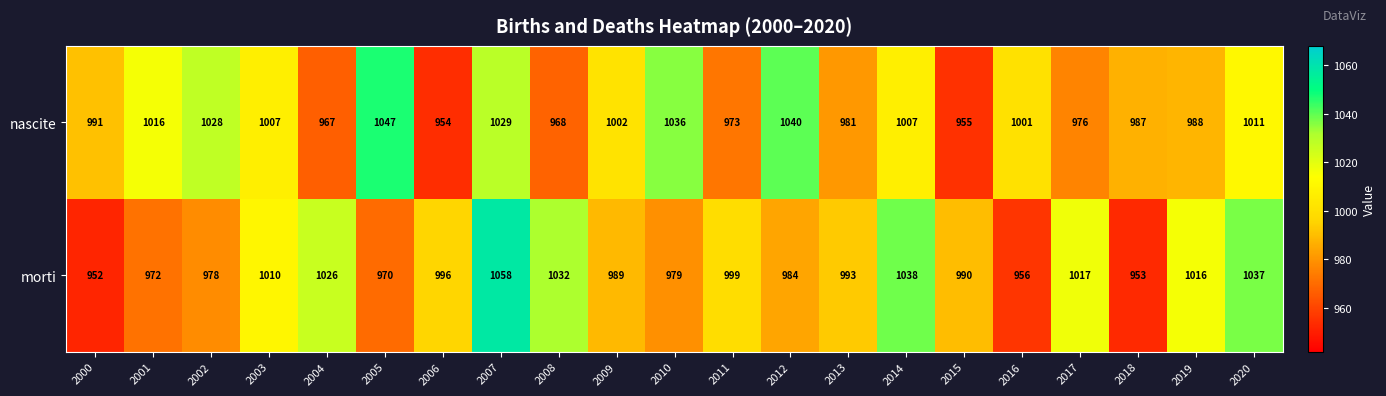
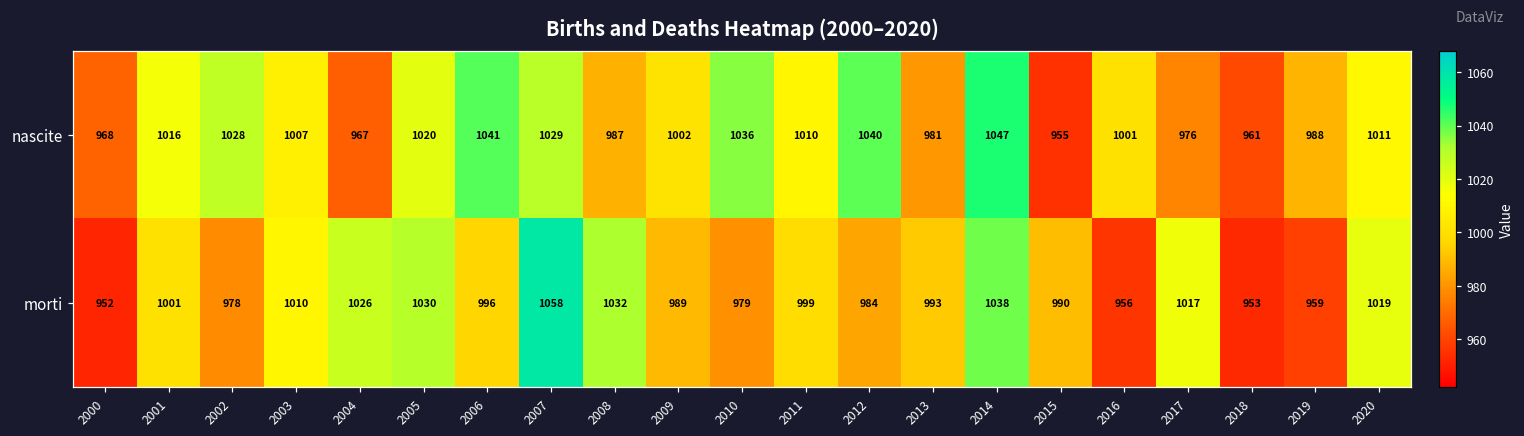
nascite, 2000: 991 -> 968
nascite, 2005: 1047 -> 1020
nascite, 2006: 954 -> 1041
nascite, 2008: 968 -> 987
nascite, 2011: 973 -> 1010
nascite, 2014: 1007 -> 1047
nascite, 2018: 987 -> 961
morti, 2001: 972 -> 1001
morti, 2005: 970 -> 1030
morti, 2019: 1016 -> 959
morti, 2020: 1037 -> 1019
